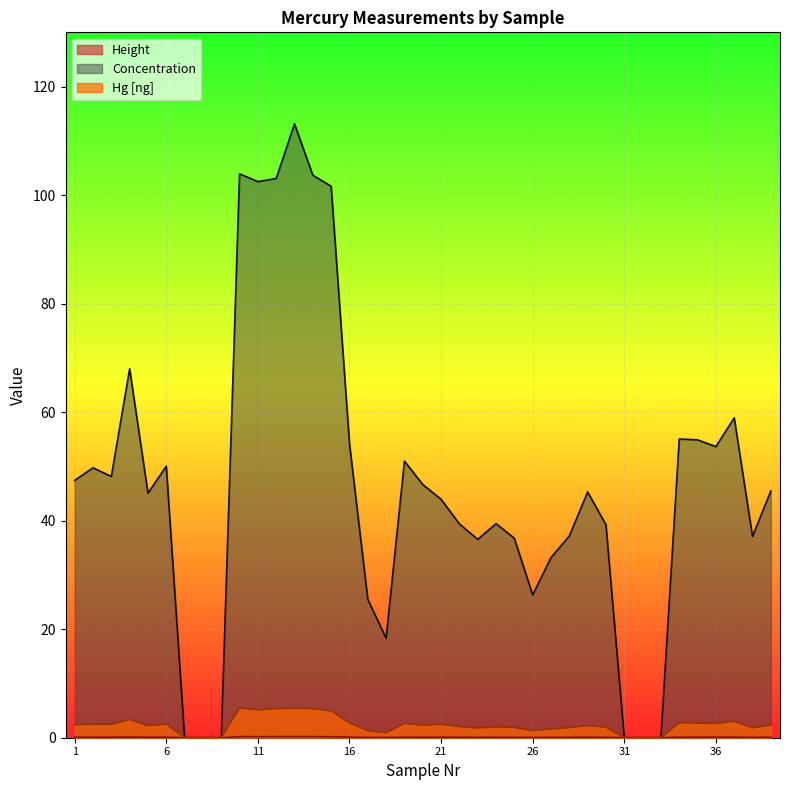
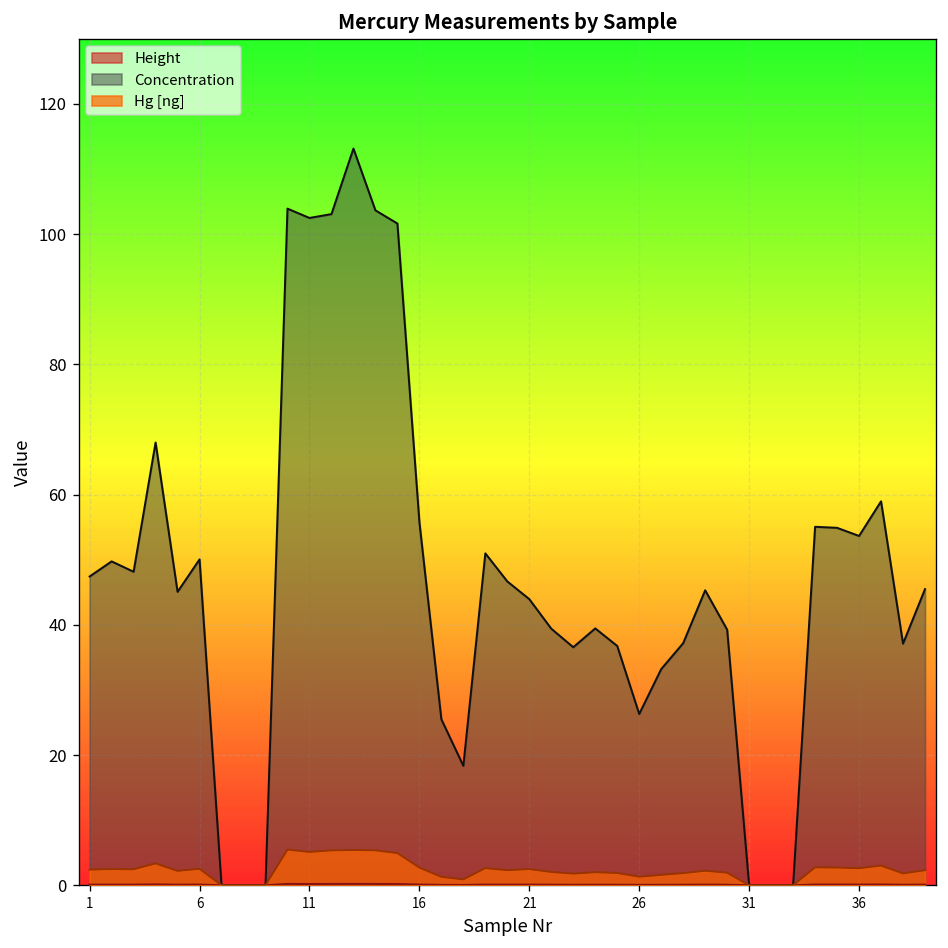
Concentration, 16: 54 -> 56
